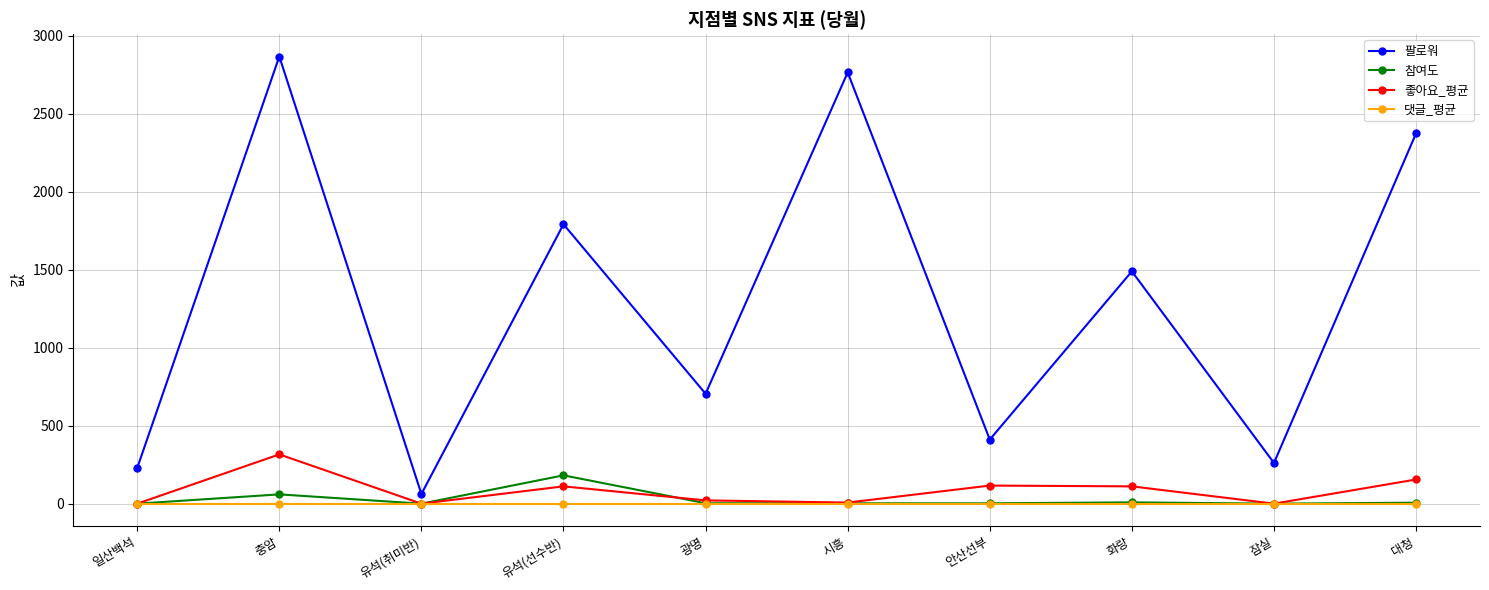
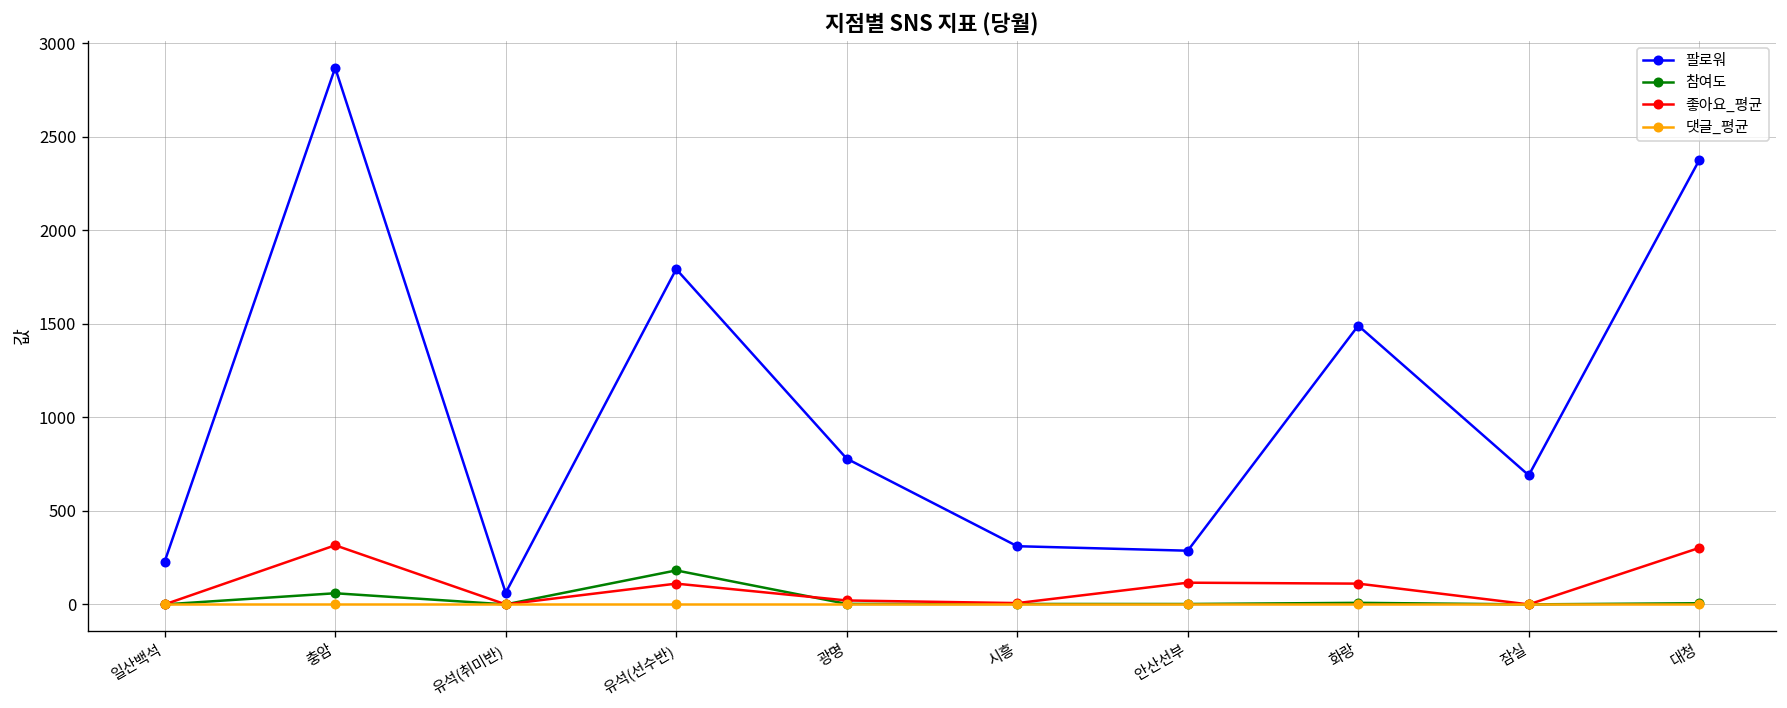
팔로워, 광명: 710 -> 780
팔로워, 시흥: 2770 -> 310
팔로워, 안산선부: 410 -> 290
팔로워, 잠실: 260 -> 690
좋아요_평균, 대청: 160 -> 300
